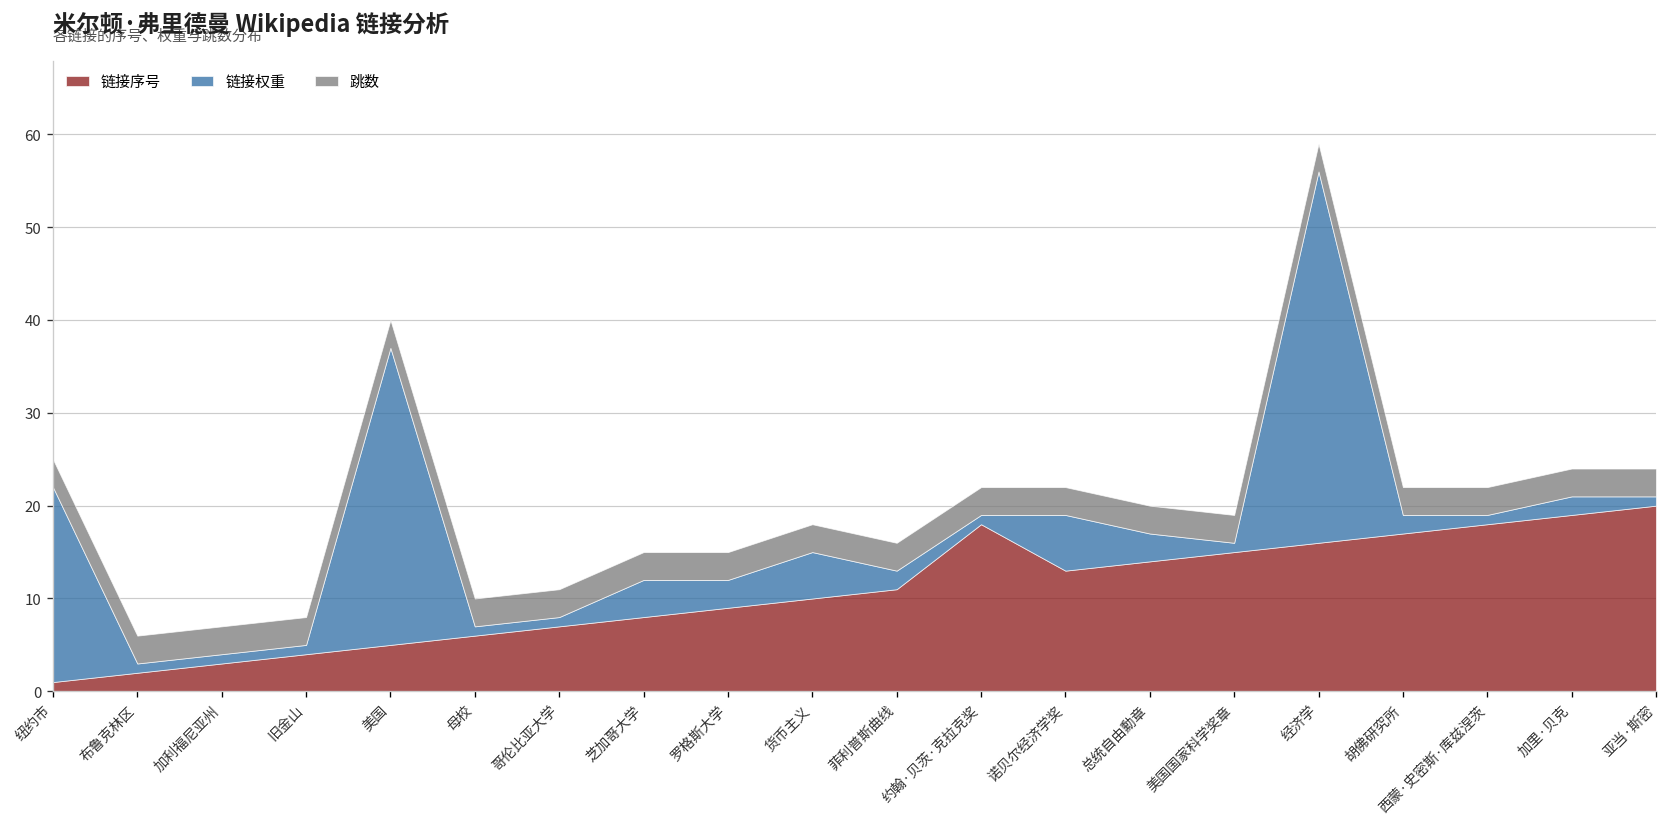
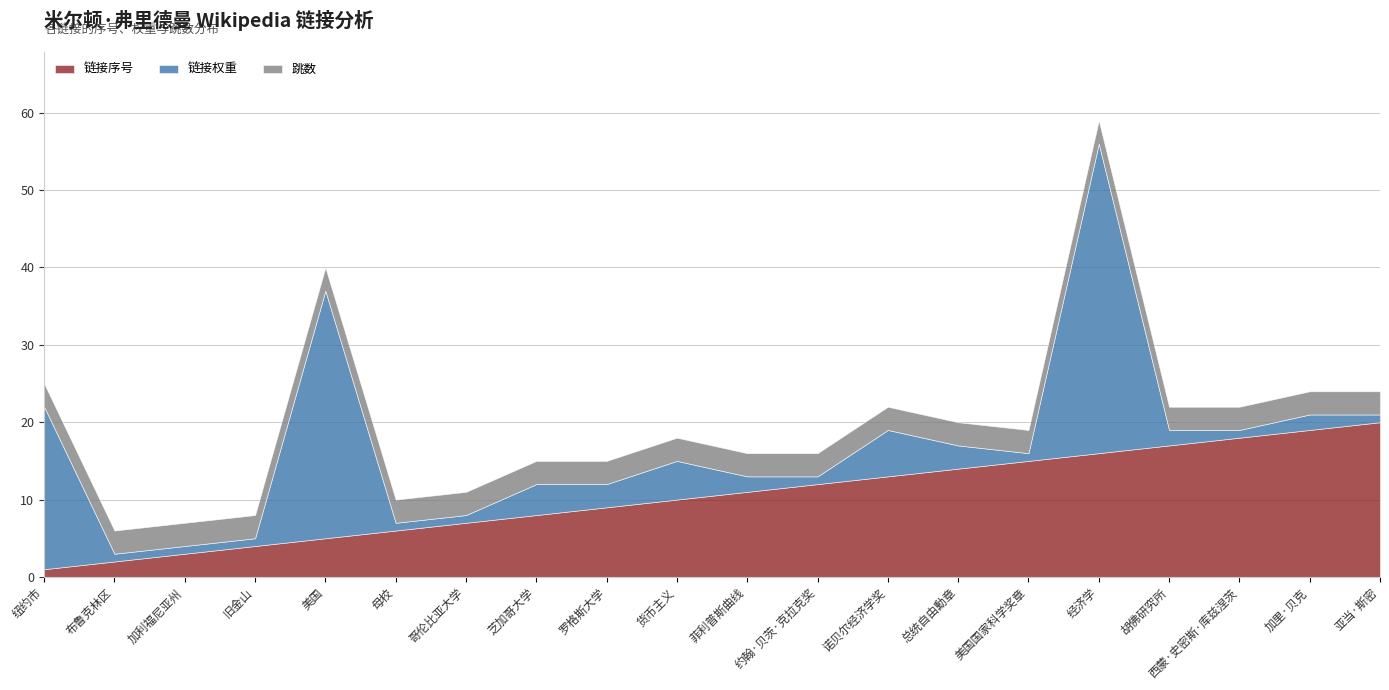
链接序号, 约翰·贝茨·克拉克奖: 18 -> 12
